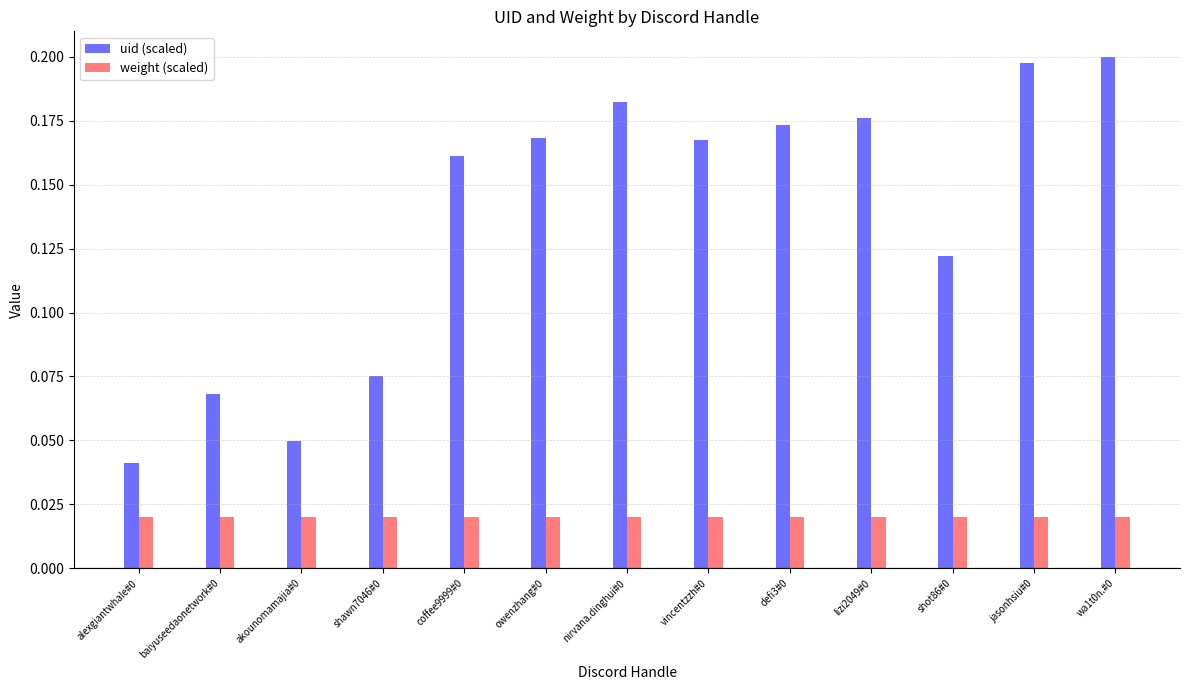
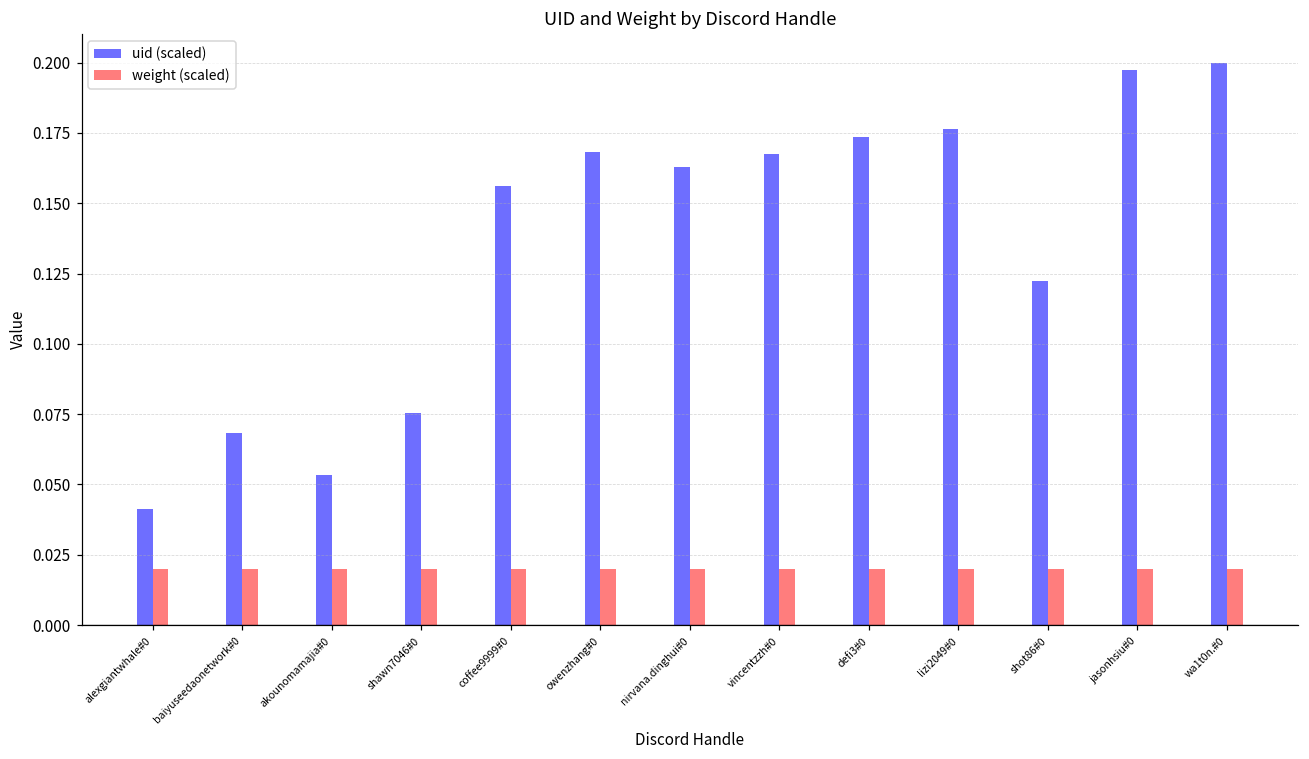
uid (scaled), akounomamajia#0: 0.050 -> 0.053
uid (scaled), coffee9999#0: 0.161 -> 0.156
uid (scaled), nirvana.dinghui#0: 0.182 -> 0.163
